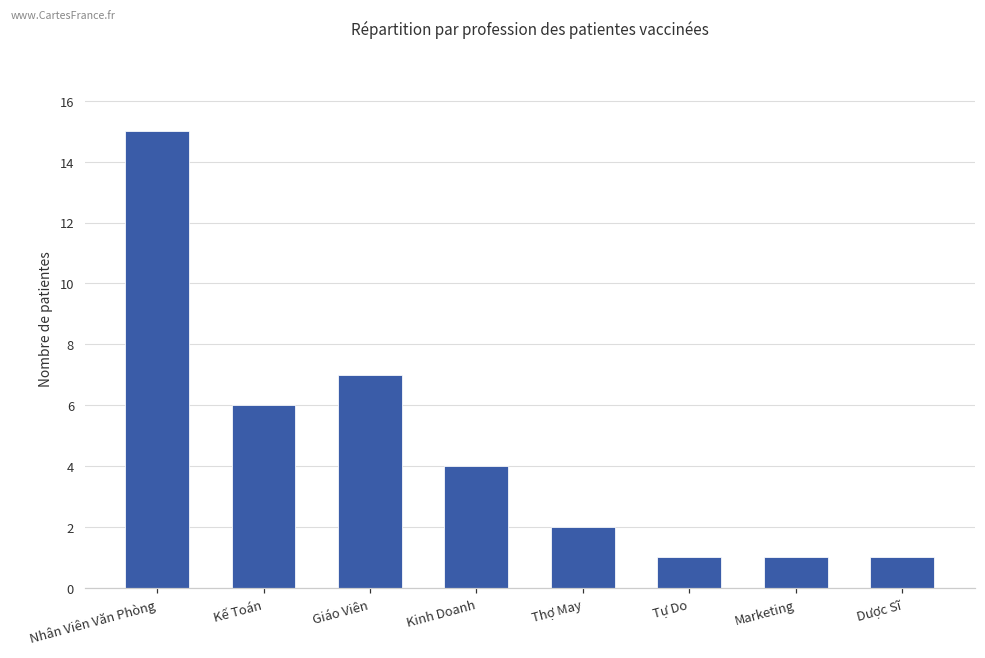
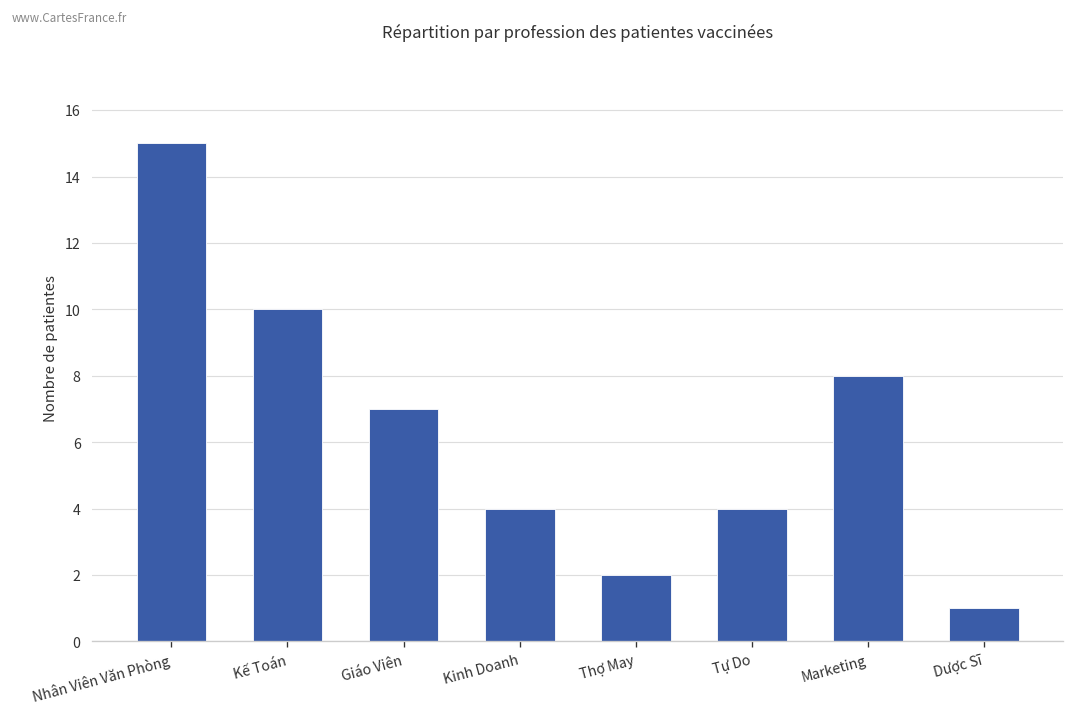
Kế Toán: 6 -> 10
Tự Do: 1 -> 4
Marketing: 1 -> 8
